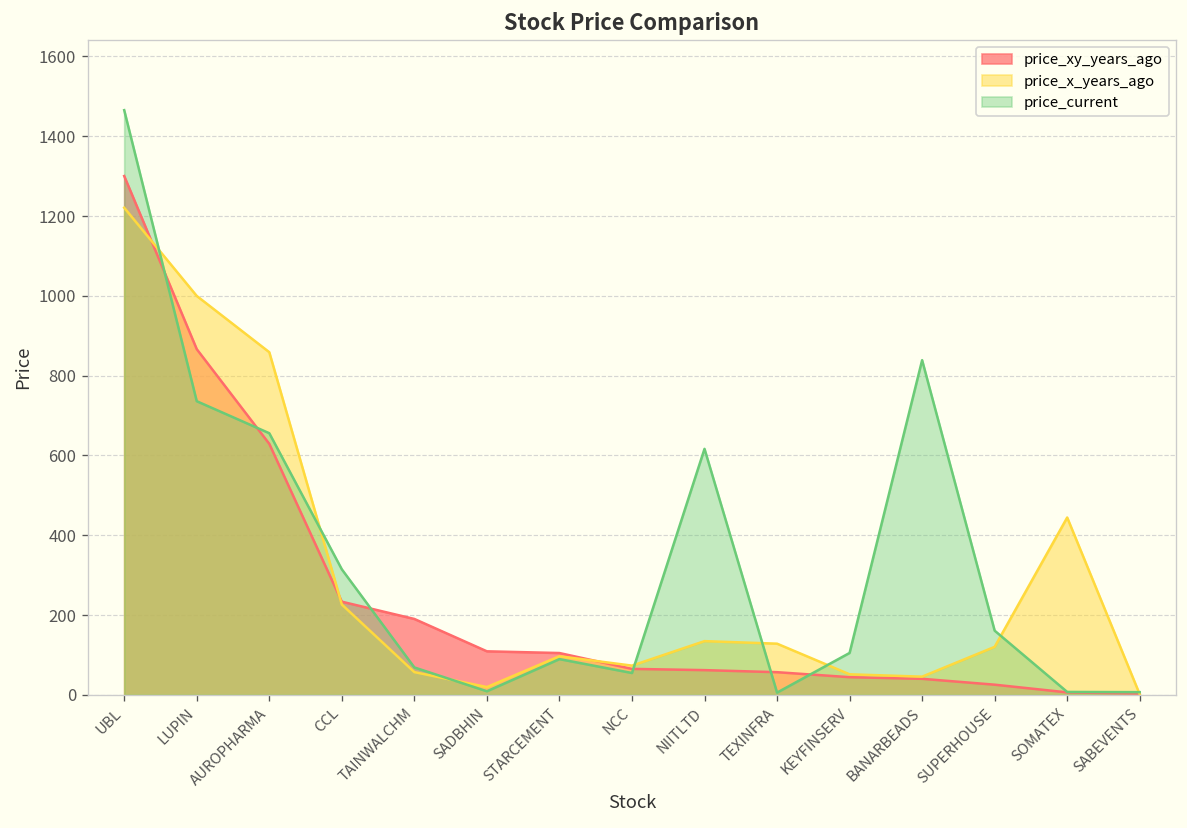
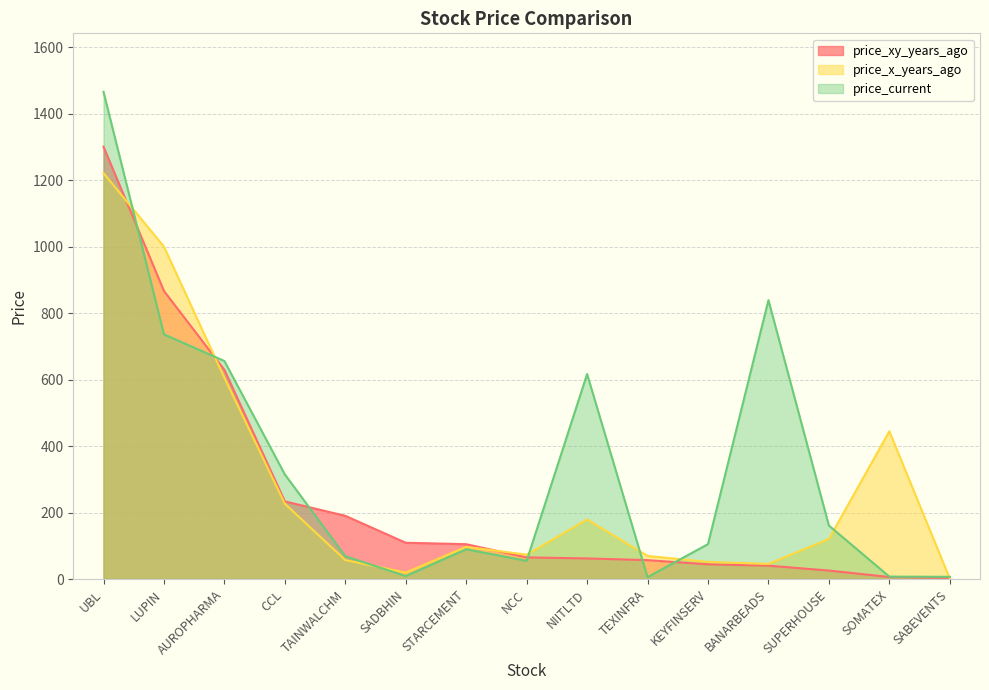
price_x_years_ago, AUROPHARMA: 860 -> 610
price_x_years_ago, NIITLTD: 130 -> 180
price_x_years_ago, TEXINFRA: 130 -> 70
